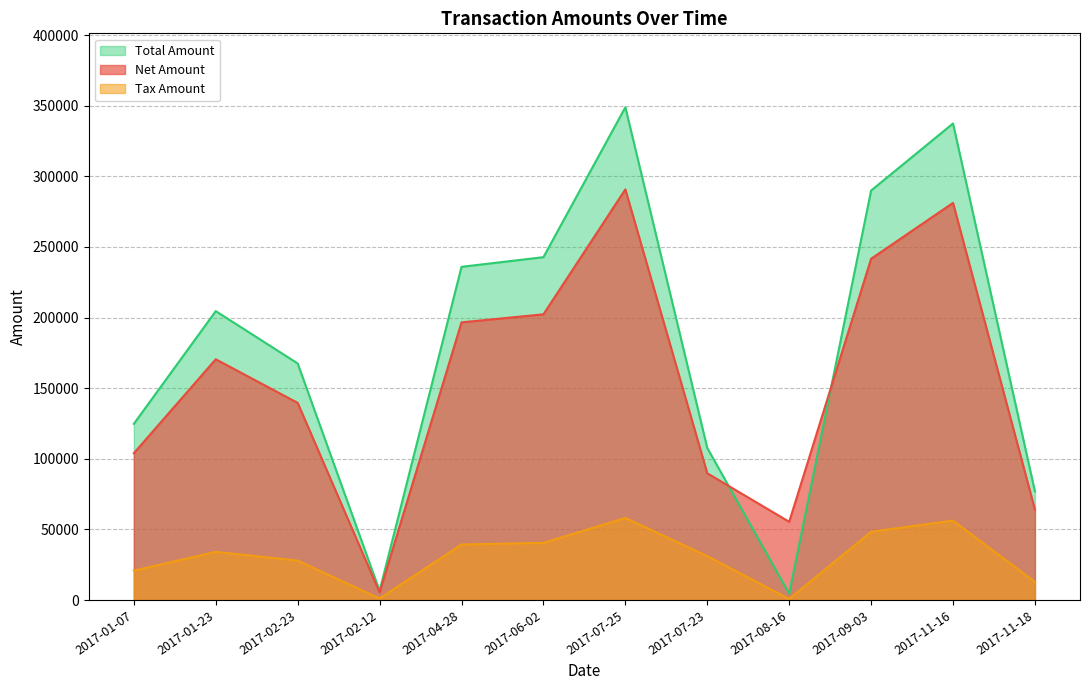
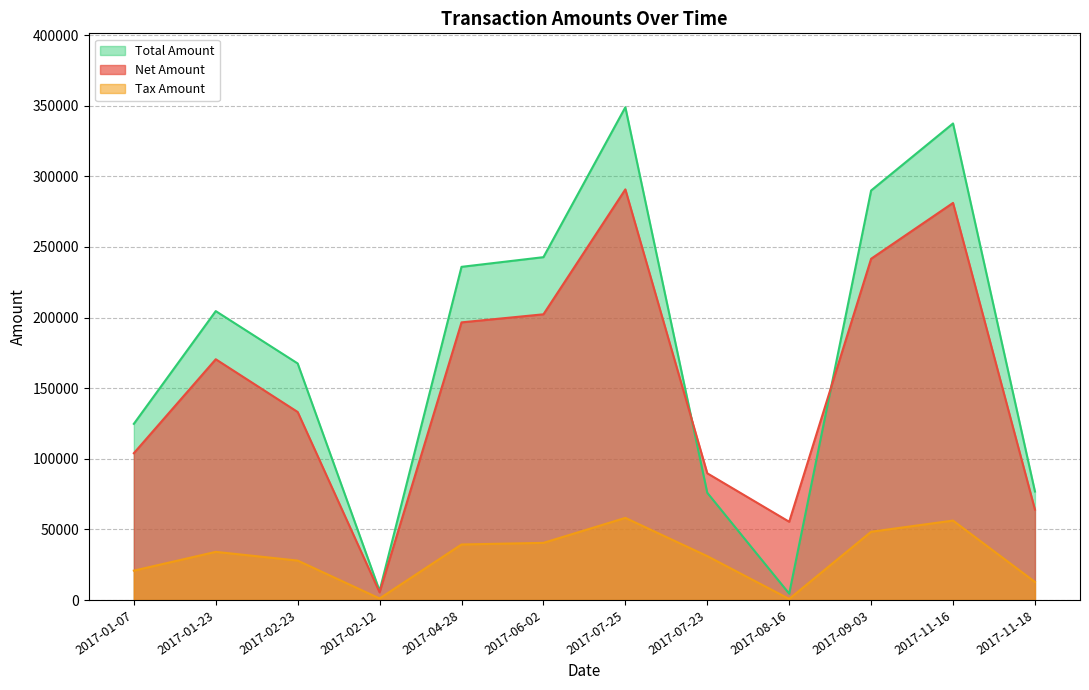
Net Amount, 2017-02-23: 140000 -> 133000
Total Amount, 2017-07-23: 108000 -> 76000
